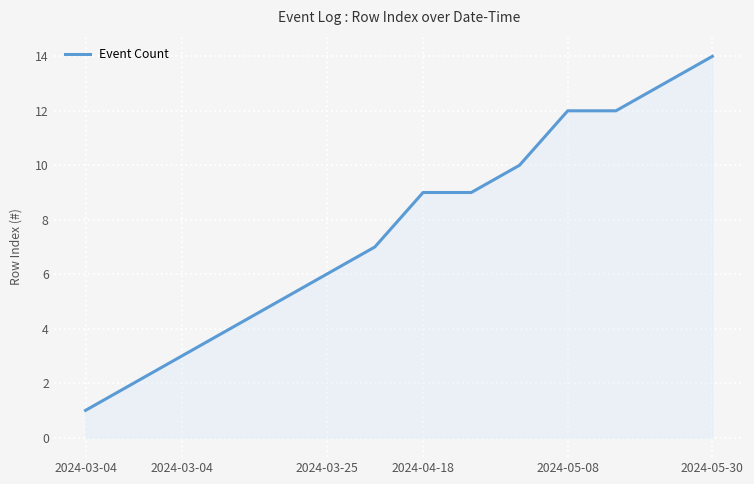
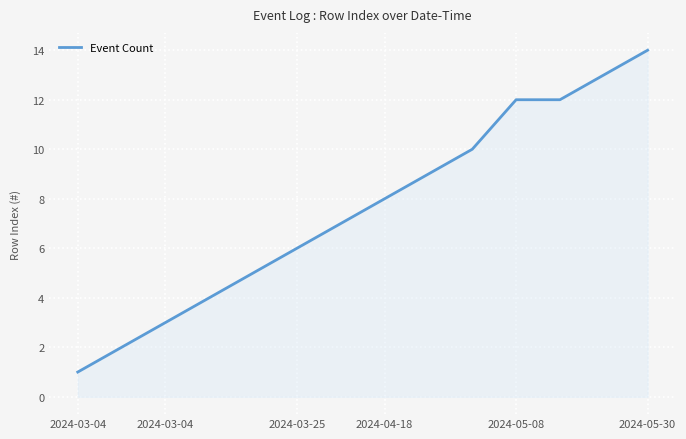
2024-04-18: 9 -> 8
